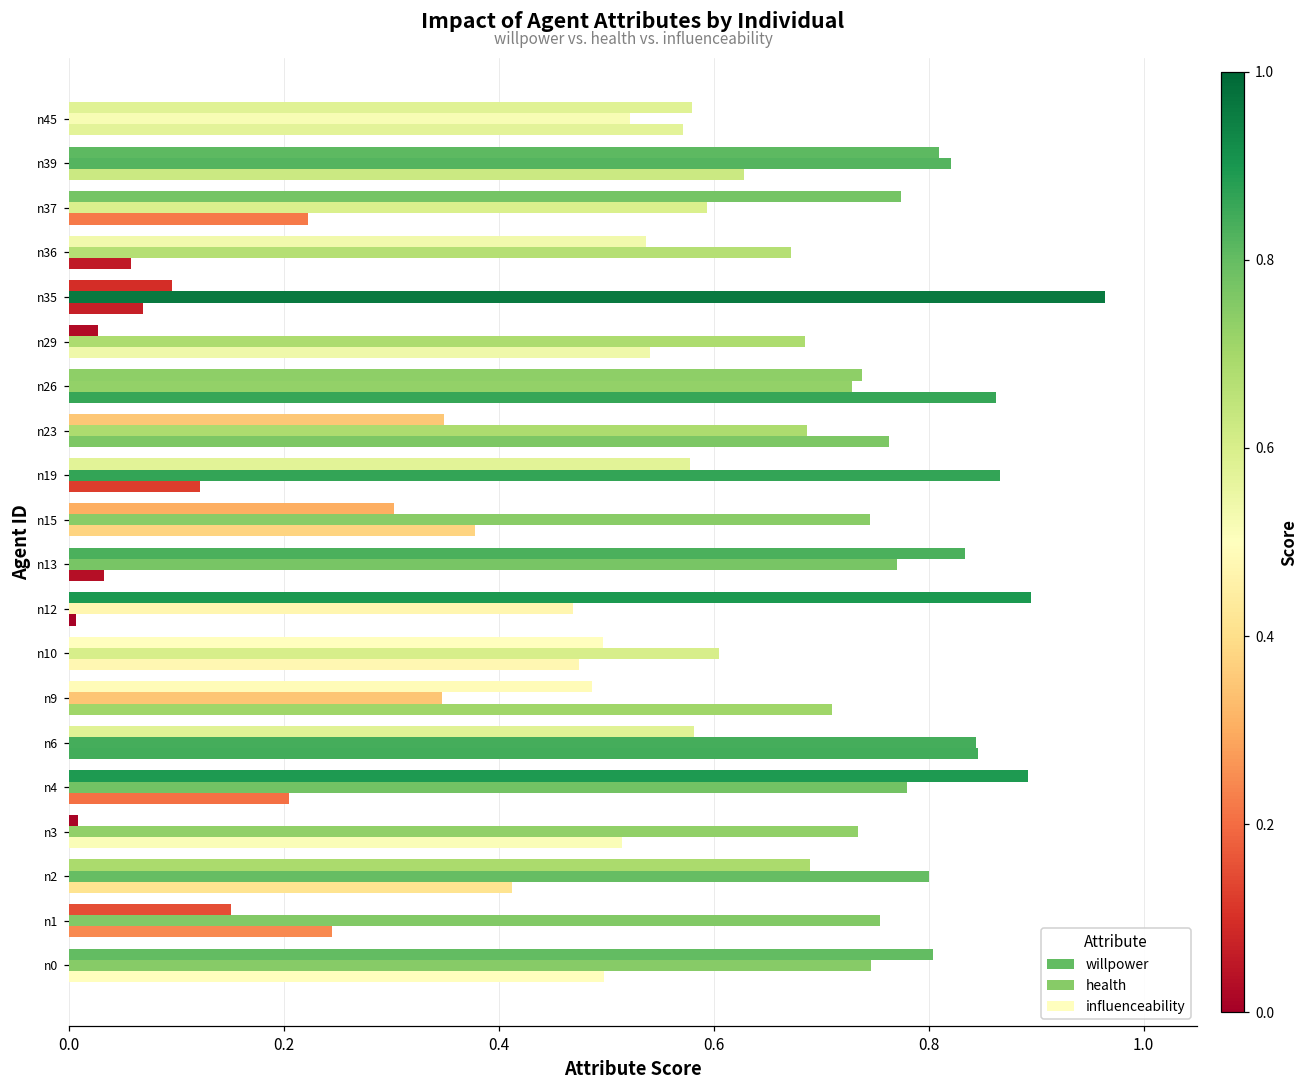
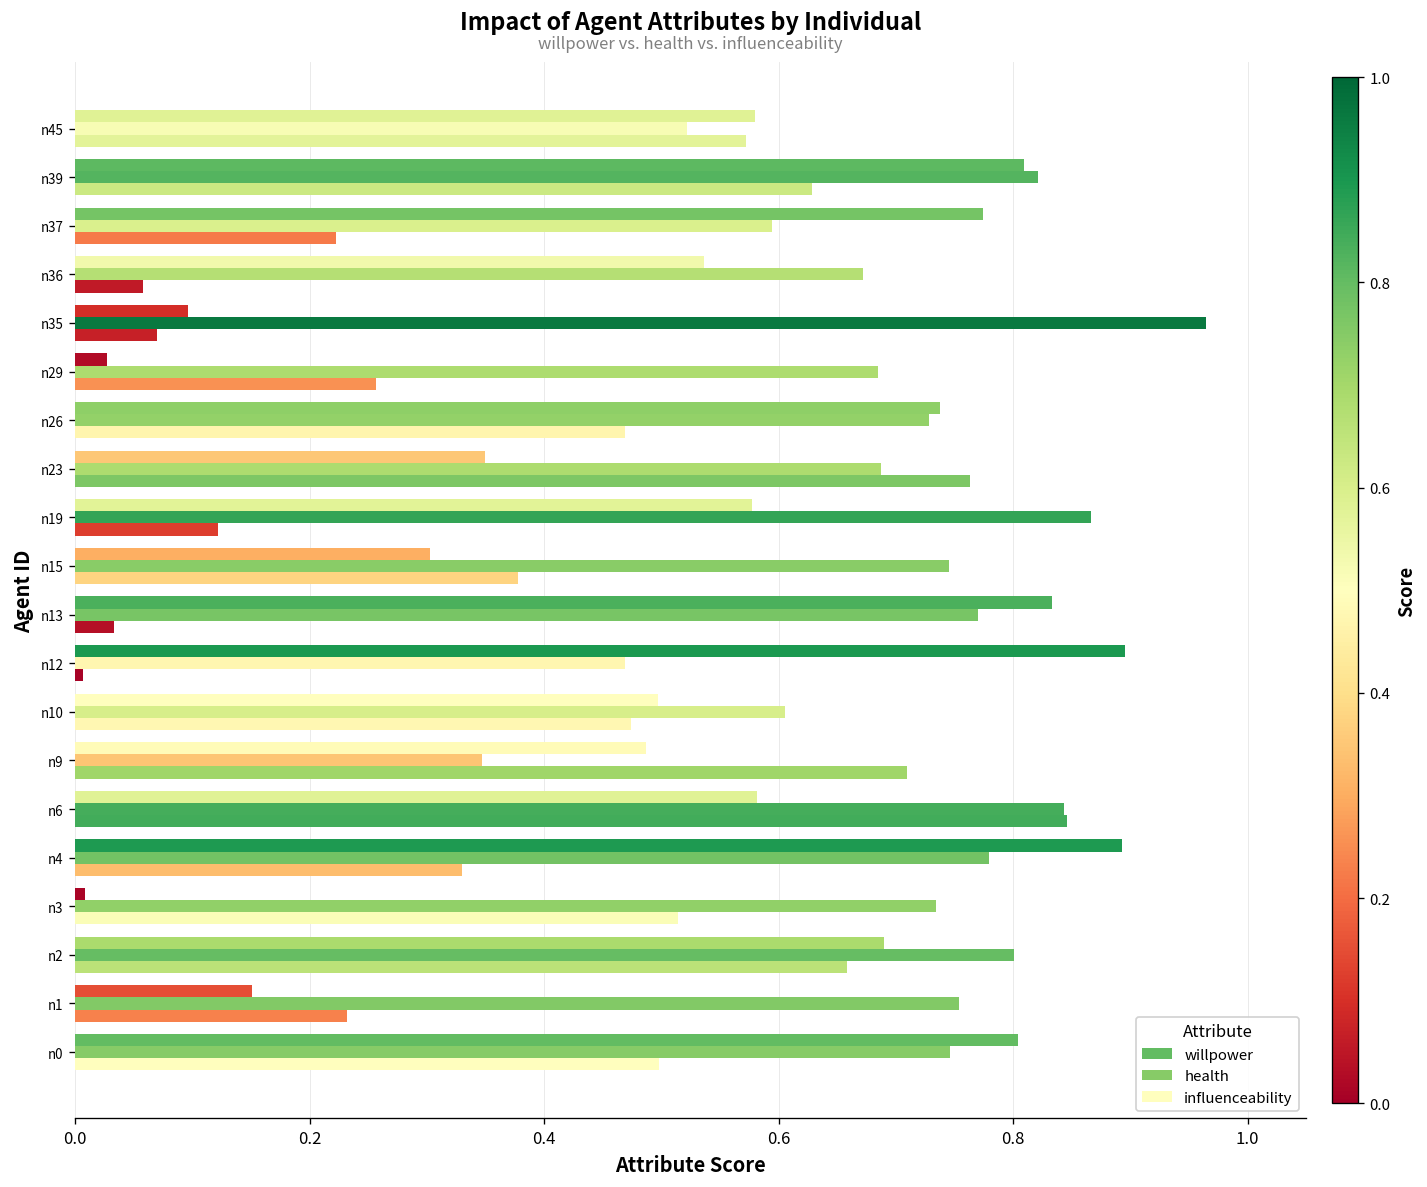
influenceability, n29: 0.54 -> 0.26
influenceability, n26: 0.86 -> 0.47
influenceability, n4: 0.21 -> 0.33
influenceability, n2: 0.41 -> 0.66
influenceability, n1: 0.24 -> 0.23
